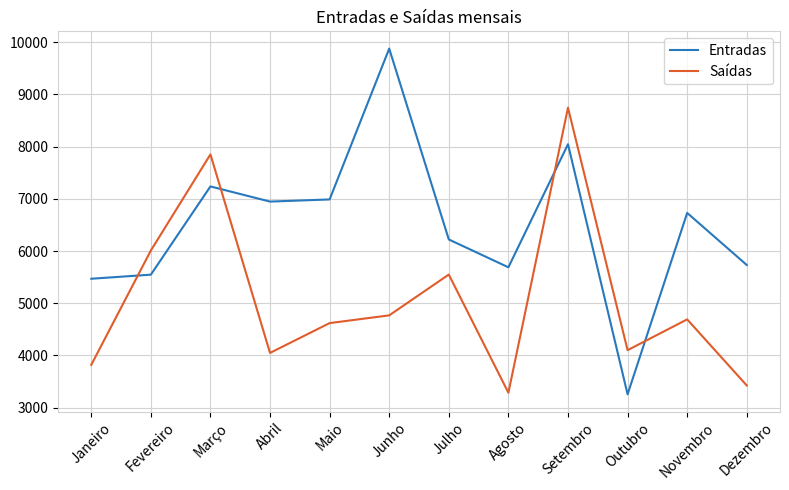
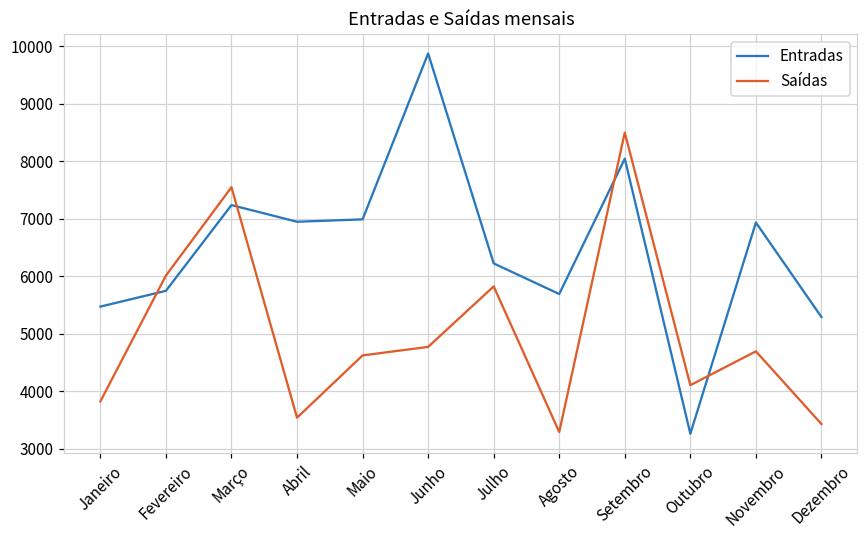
Entradas, Fevereiro: 5500 -> 5700
Saídas, Março: 7800 -> 7500
Saídas, Abril: 4000 -> 3500
Saídas, Julho: 5500 -> 5800
Saídas, Setembro: 8700 -> 8500
Entradas, Novembro: 6700 -> 6900
Entradas, Dezembro: 5700 -> 5300
